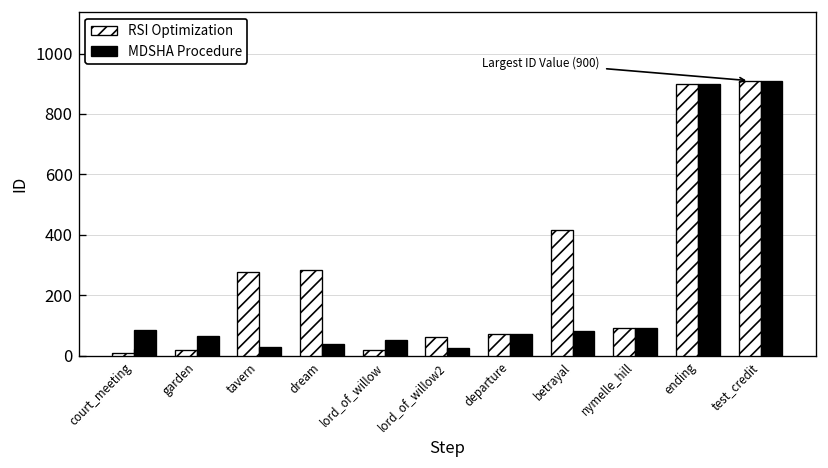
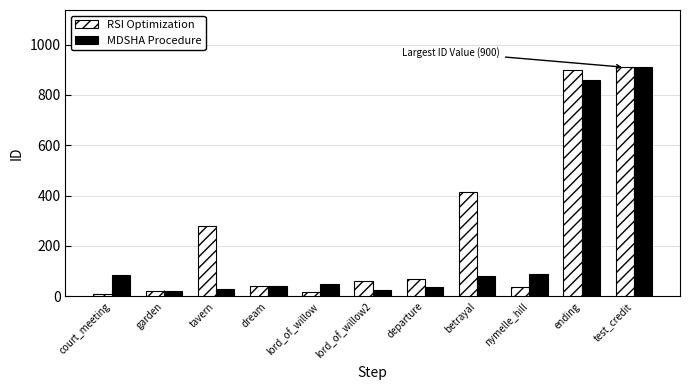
MDSHA Procedure, garden: 70 -> 20
RSI Optimization, dream: 280 -> 40
MDSHA Procedure, departure: 70 -> 40
RSI Optimization, nymelle_hill: 90 -> 40
MDSHA Procedure, ending: 900 -> 860
